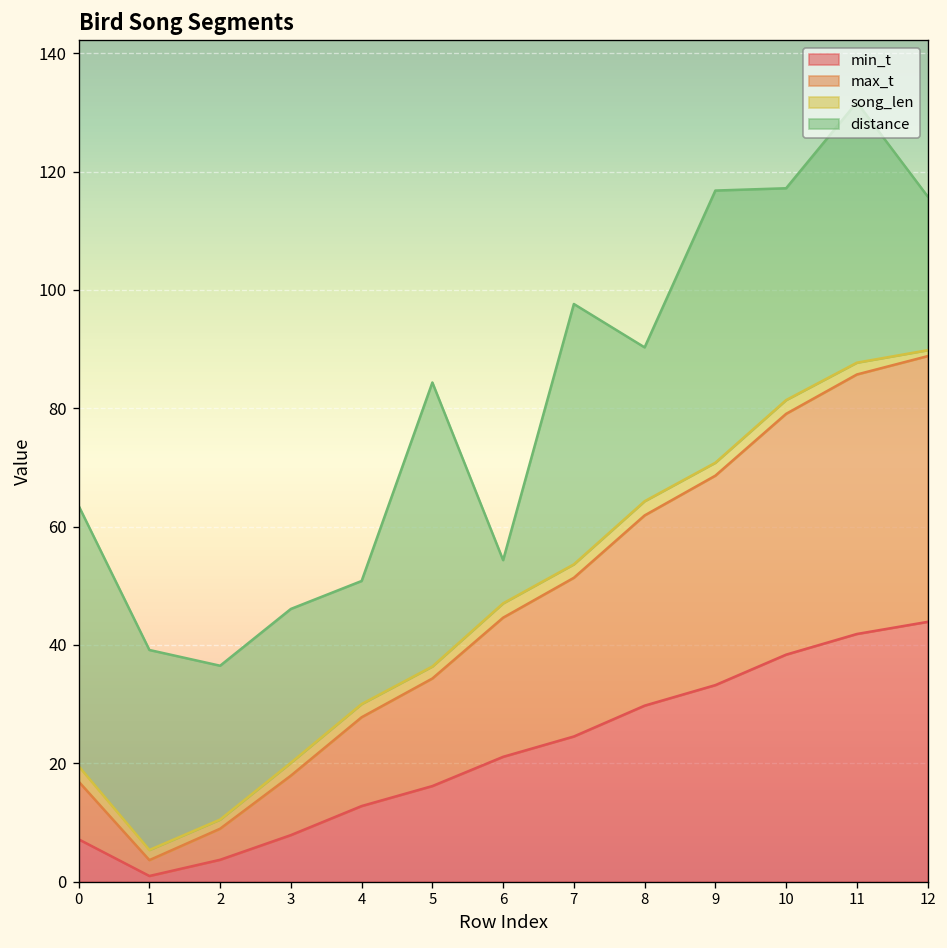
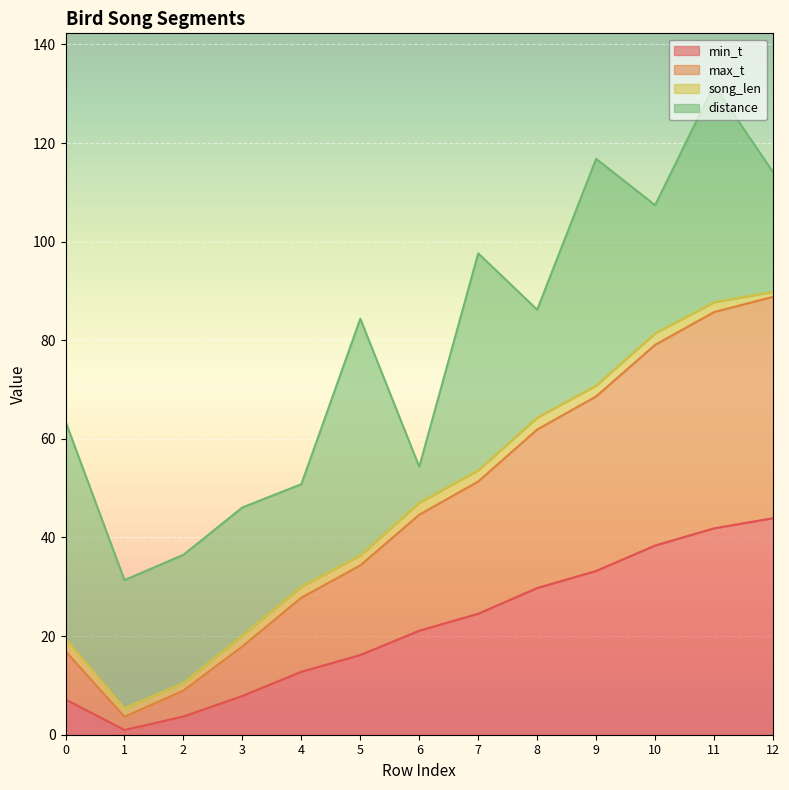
distance, 1: 34 -> 26
distance, 8: 26 -> 22
distance, 10: 36 -> 26
distance, 12: 26 -> 24
